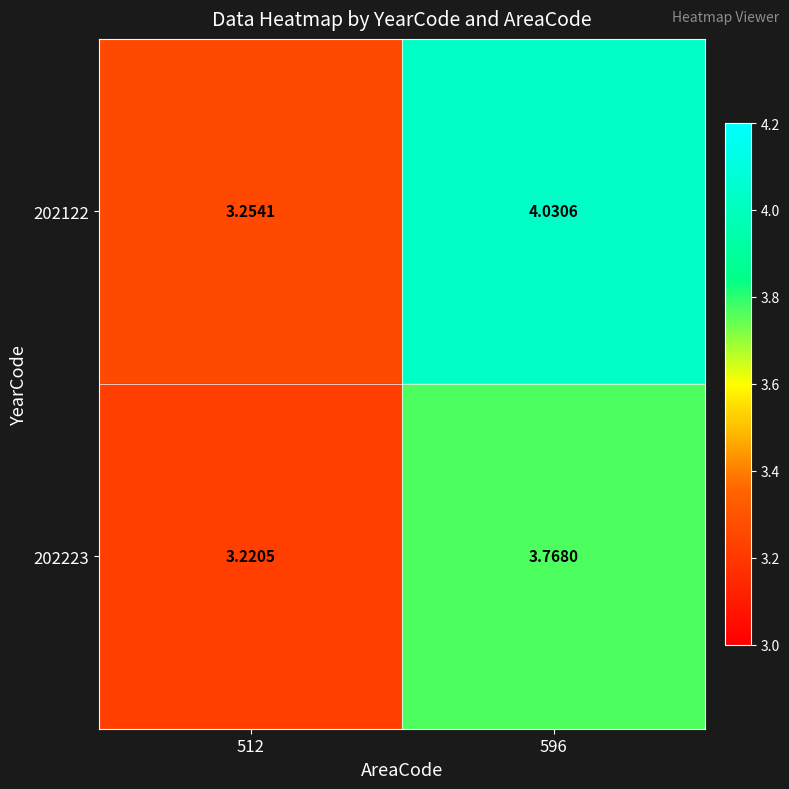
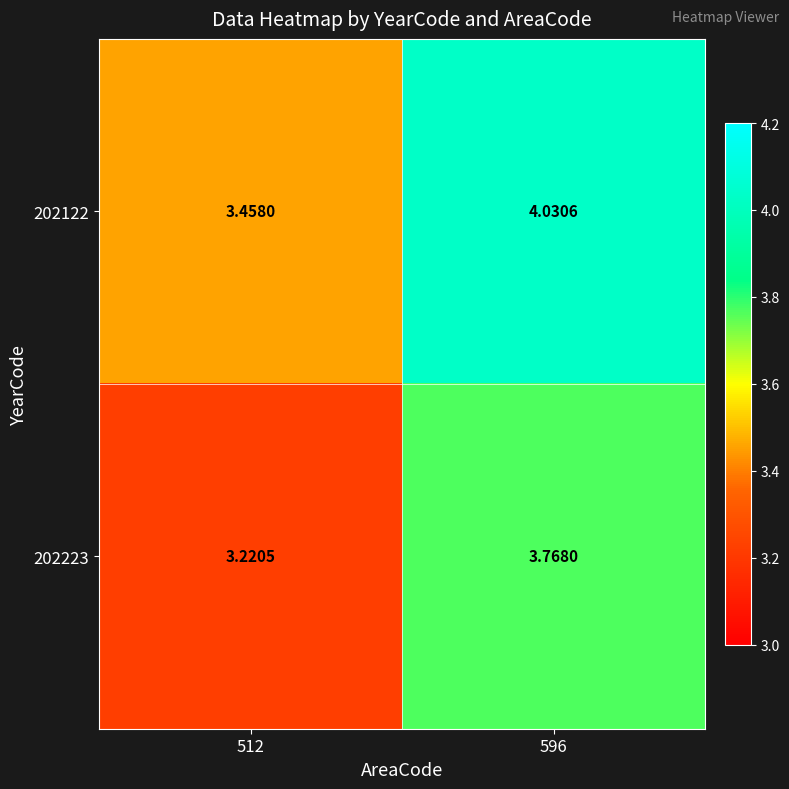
202122, 512: 3.2541 -> 3.4580
